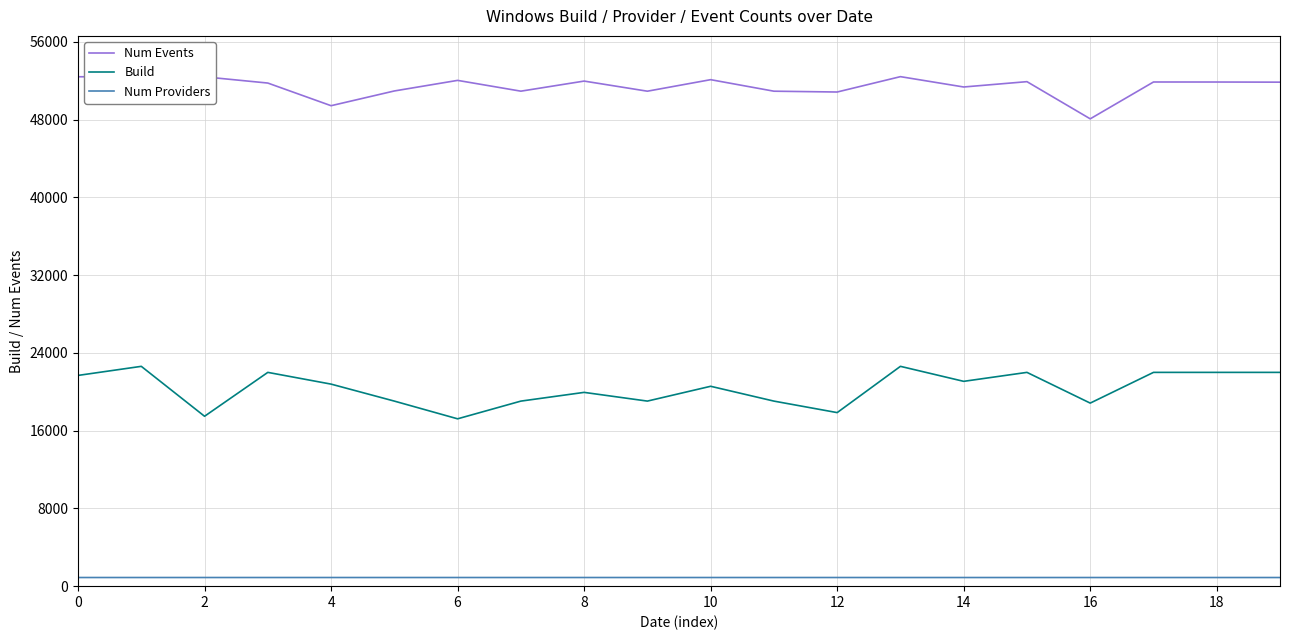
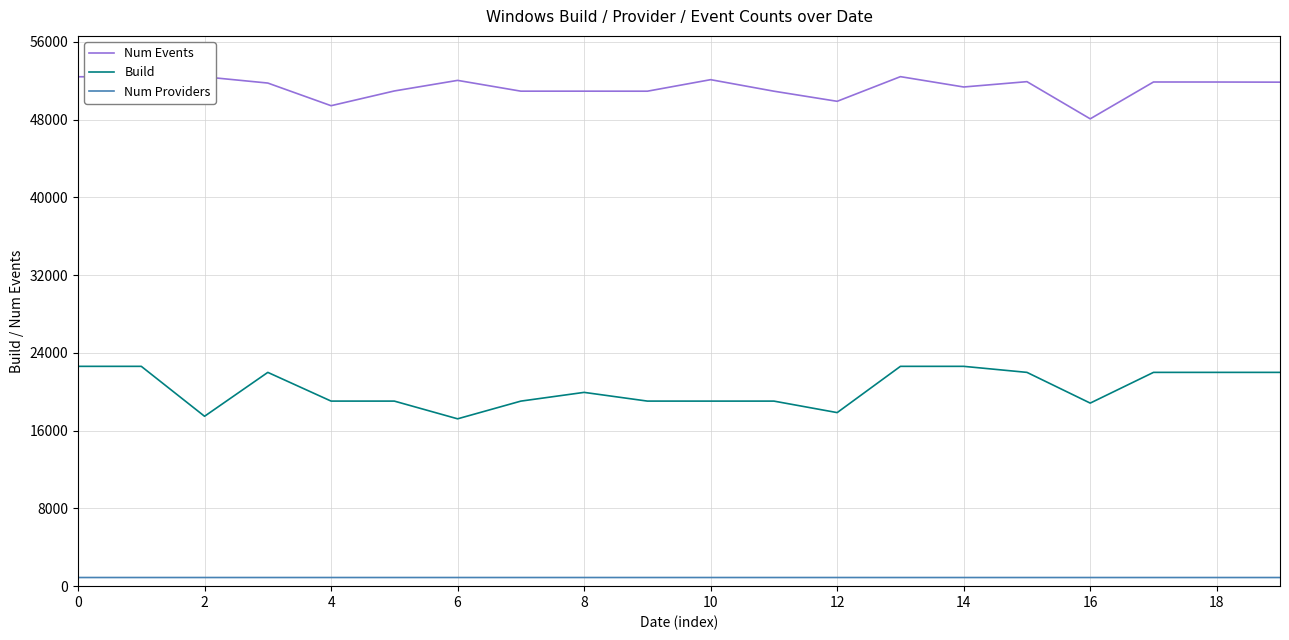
Build, 0: 22000 -> 23000
Build, 4: 21000 -> 19000
Num Events, 8: 52000 -> 51000
Build, 10: 21000 -> 19000
Num Events, 12: 51000 -> 50000
Build, 14: 21000 -> 23000
